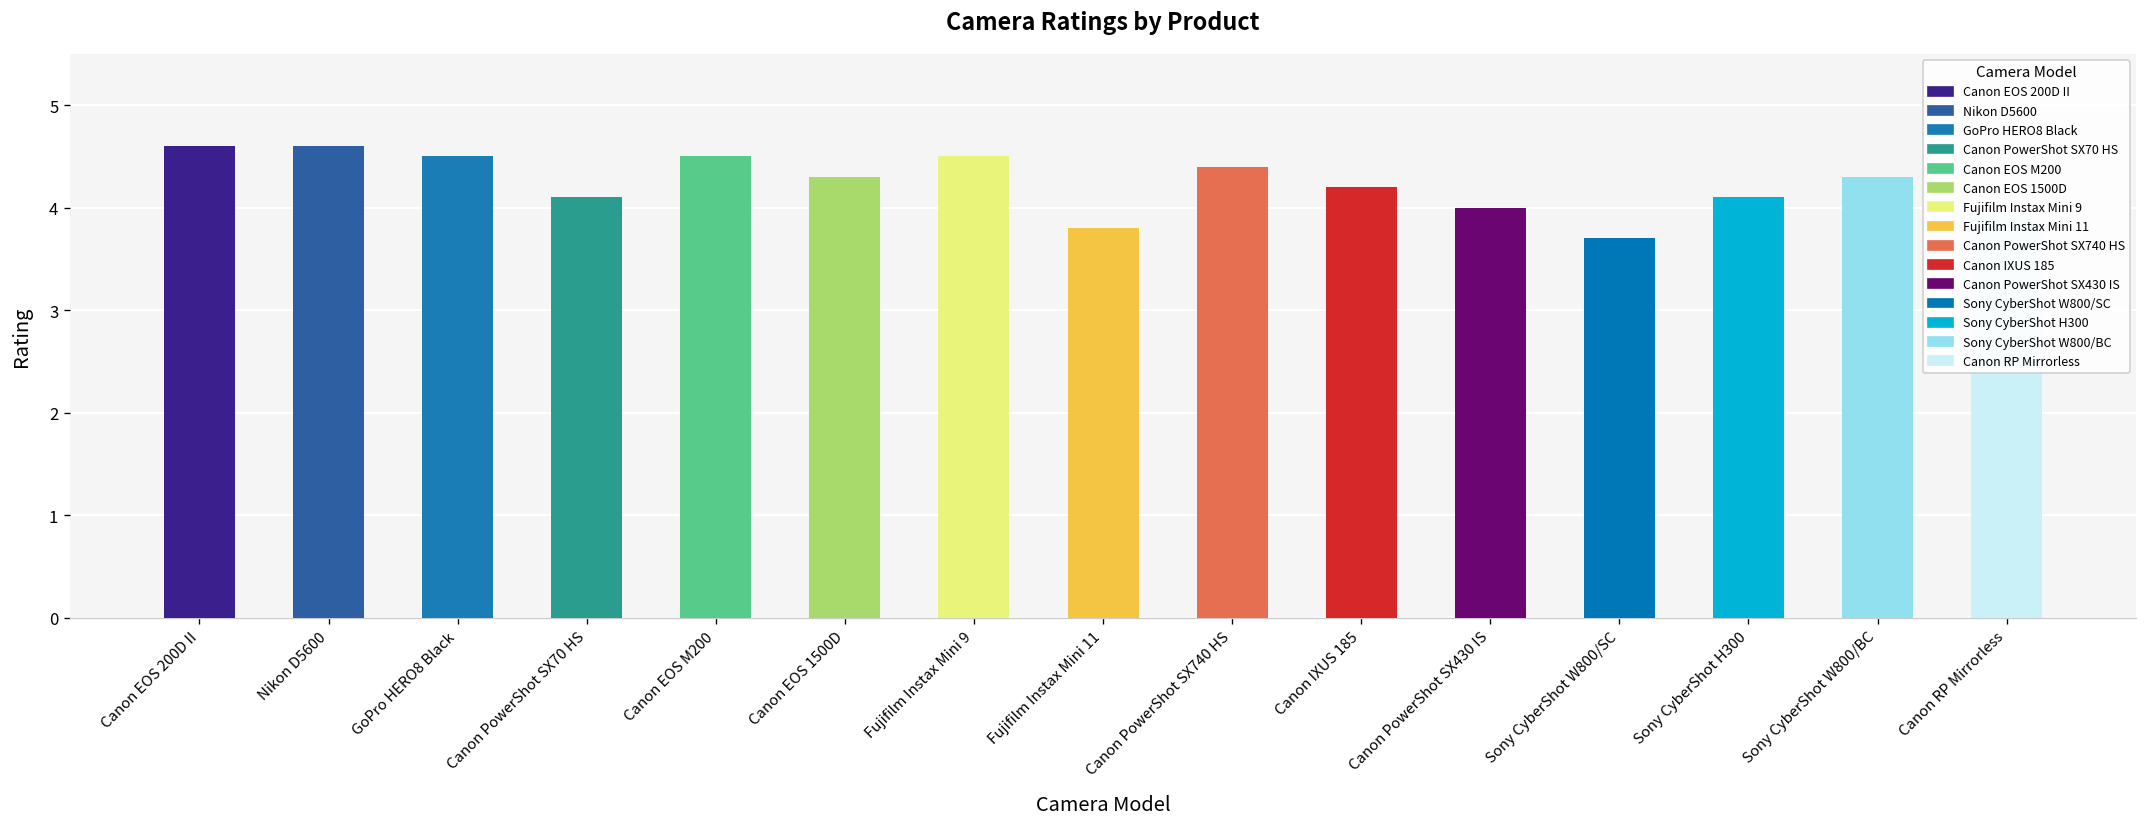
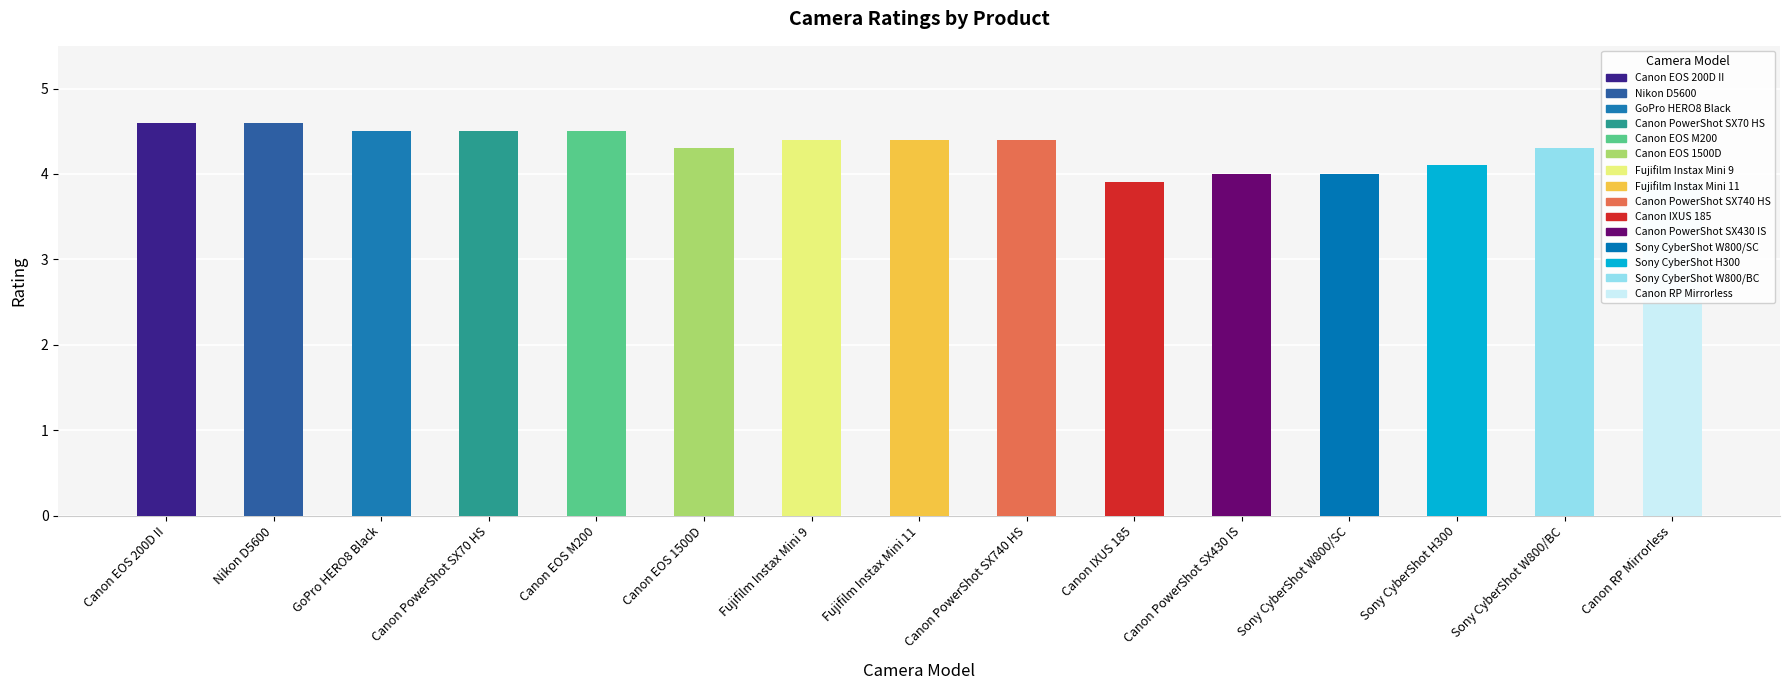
Canon PowerShot SX70 HS: 4.1 -> 4.5
Fujifilm Instax Mini 9: 4.5 -> 4.4
Fujifilm Instax Mini 11: 3.8 -> 4.4
Canon IXUS 185: 4.2 -> 3.9
Sony CyberShot W800/SC: 3.7 -> 4.0
